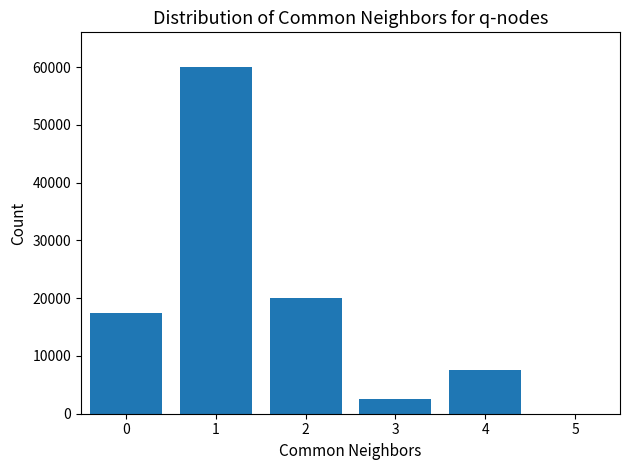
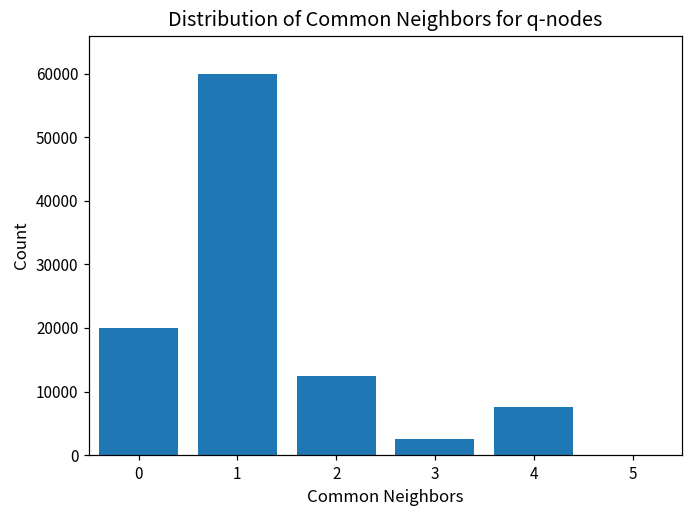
0: 18000 -> 20000
2: 20000 -> 13000
